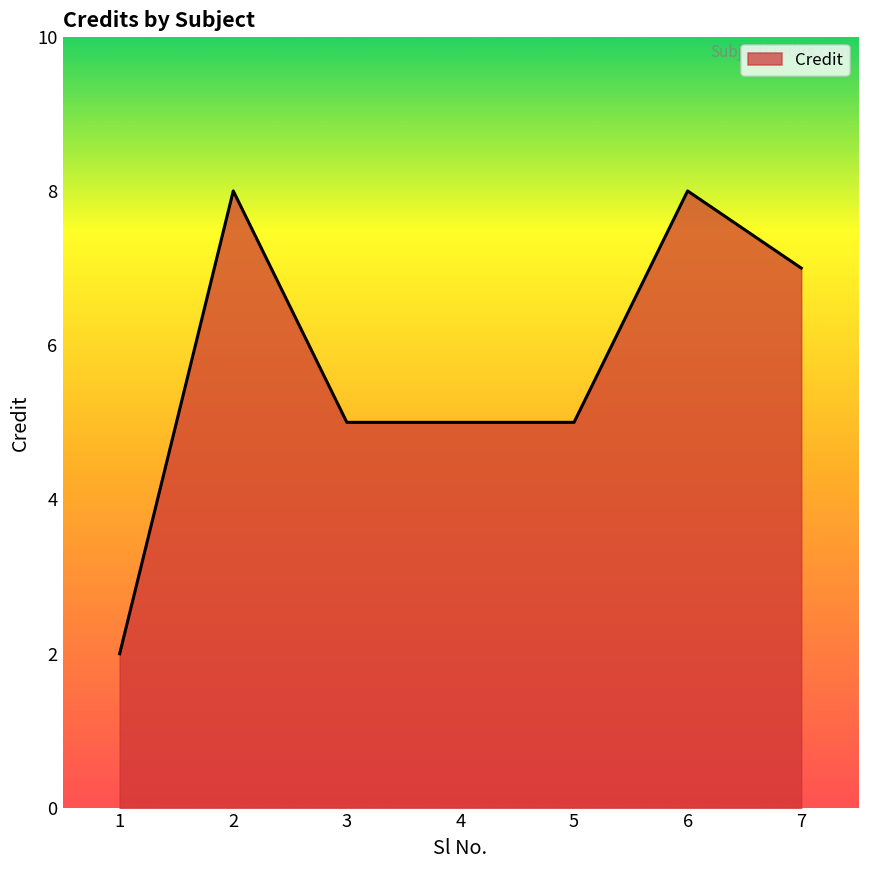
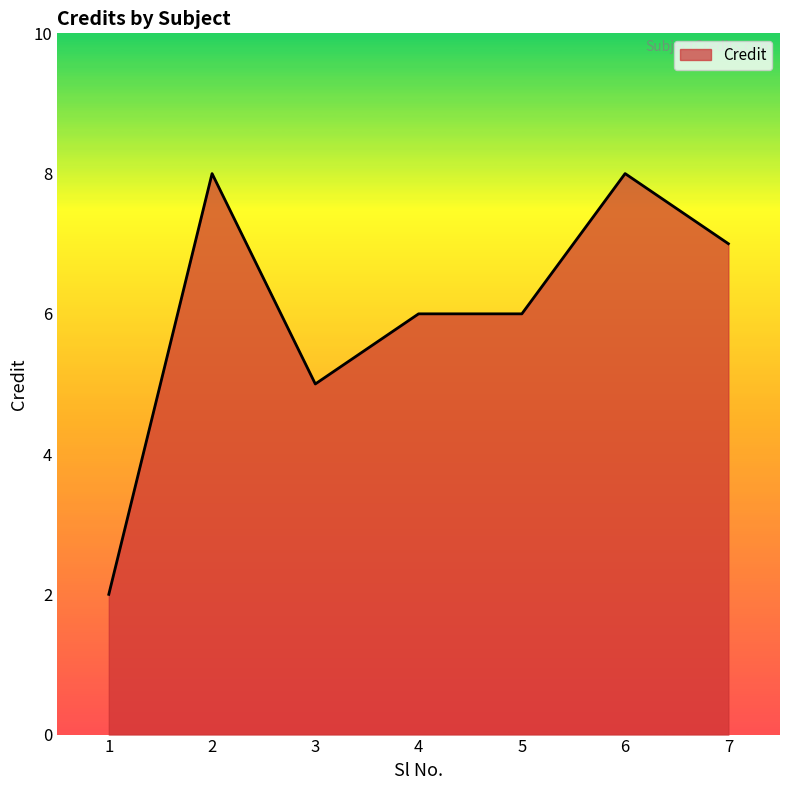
4: 5 -> 6
5: 5 -> 6
